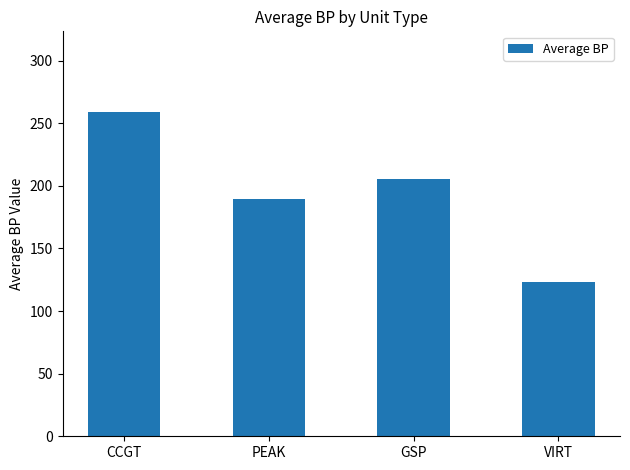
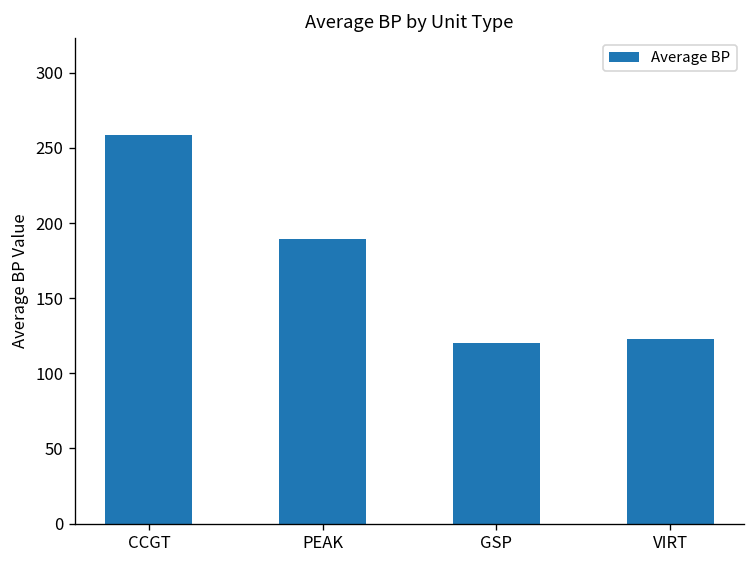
GSP: 205 -> 120
